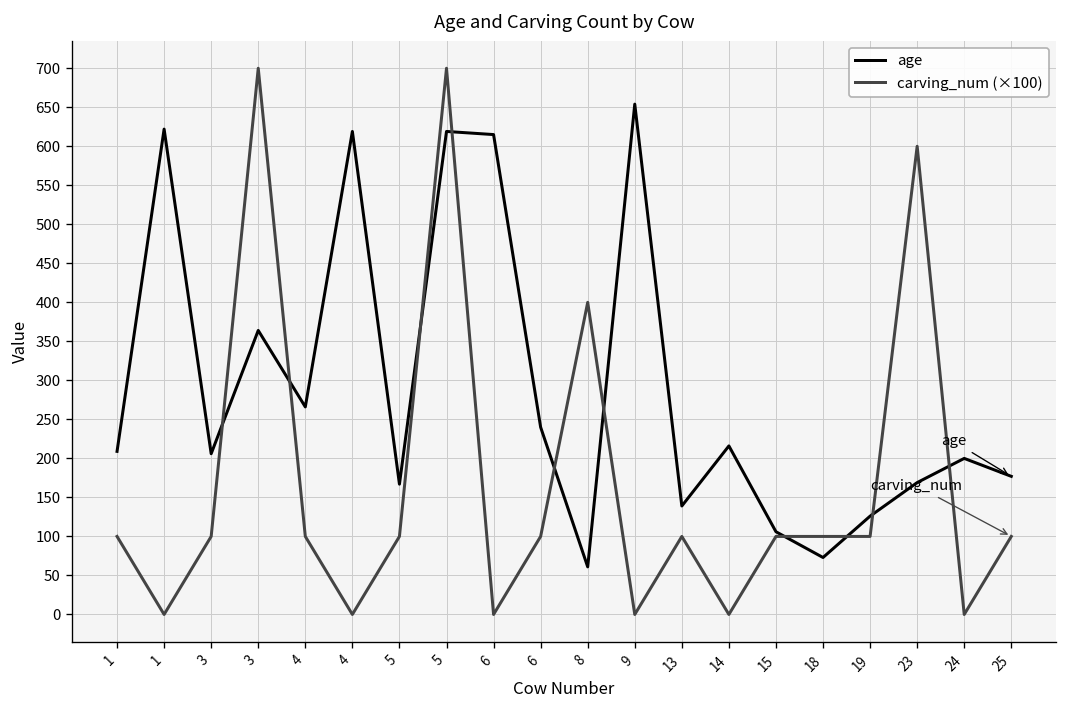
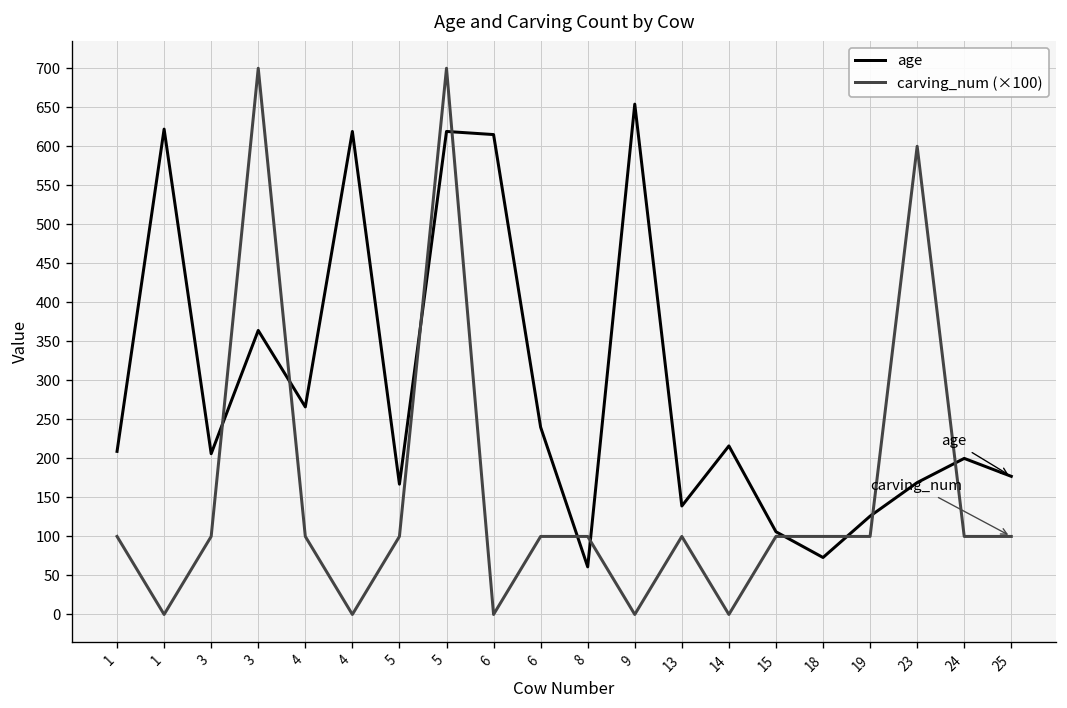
carving_num (×100), 8: 400 -> 100
carving_num (×100), 24: 0 -> 100
